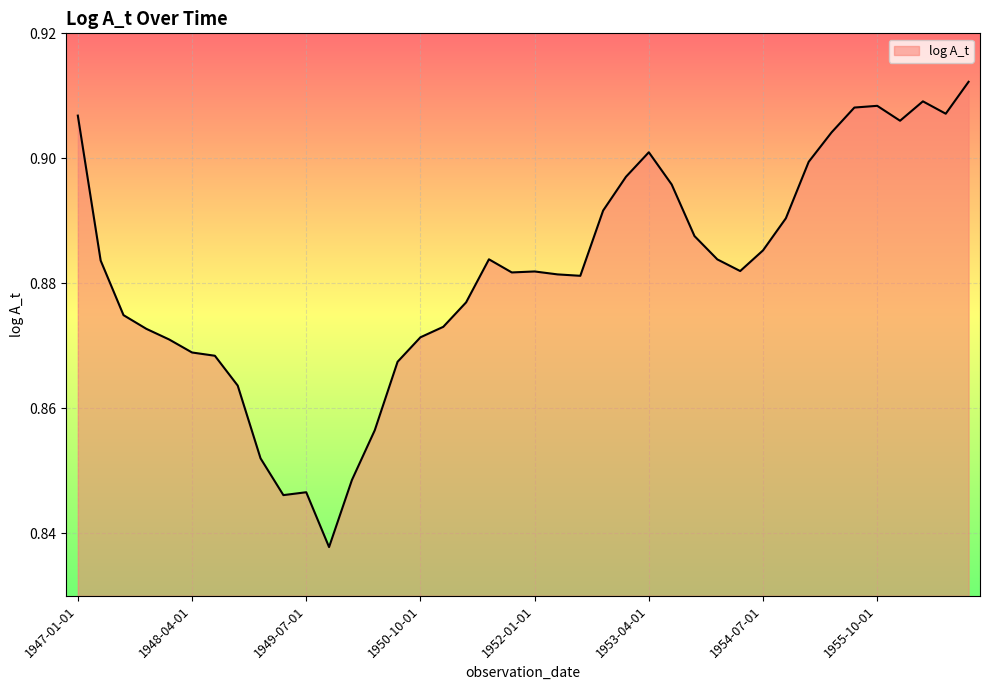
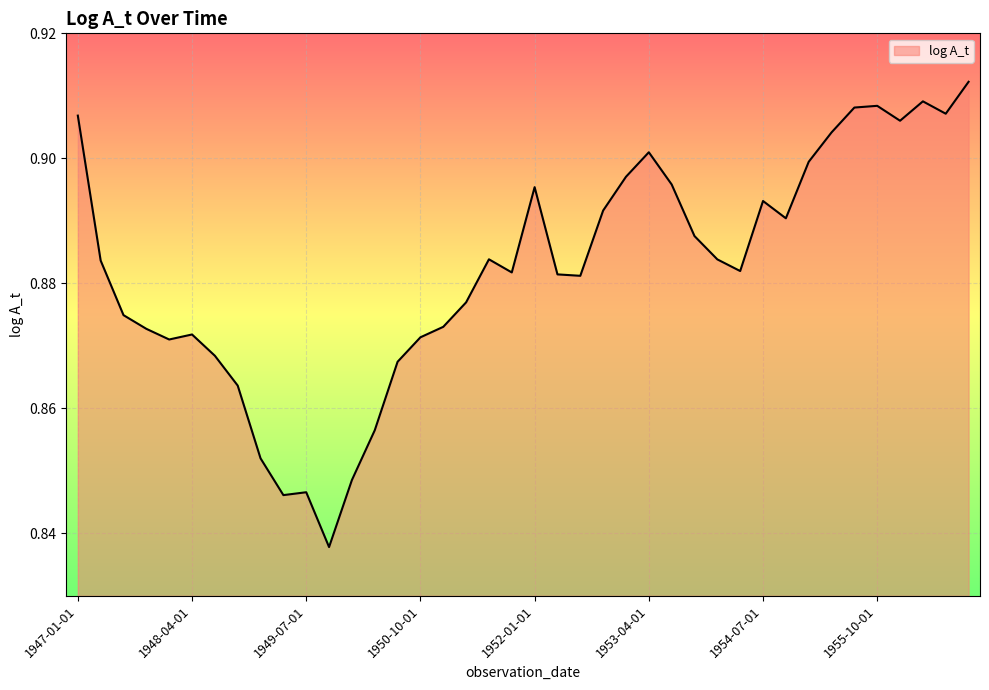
1948-04-01: 0.869 -> 0.872
1952-01-01: 0.882 -> 0.895
1954-07-01: 0.885 -> 0.893
